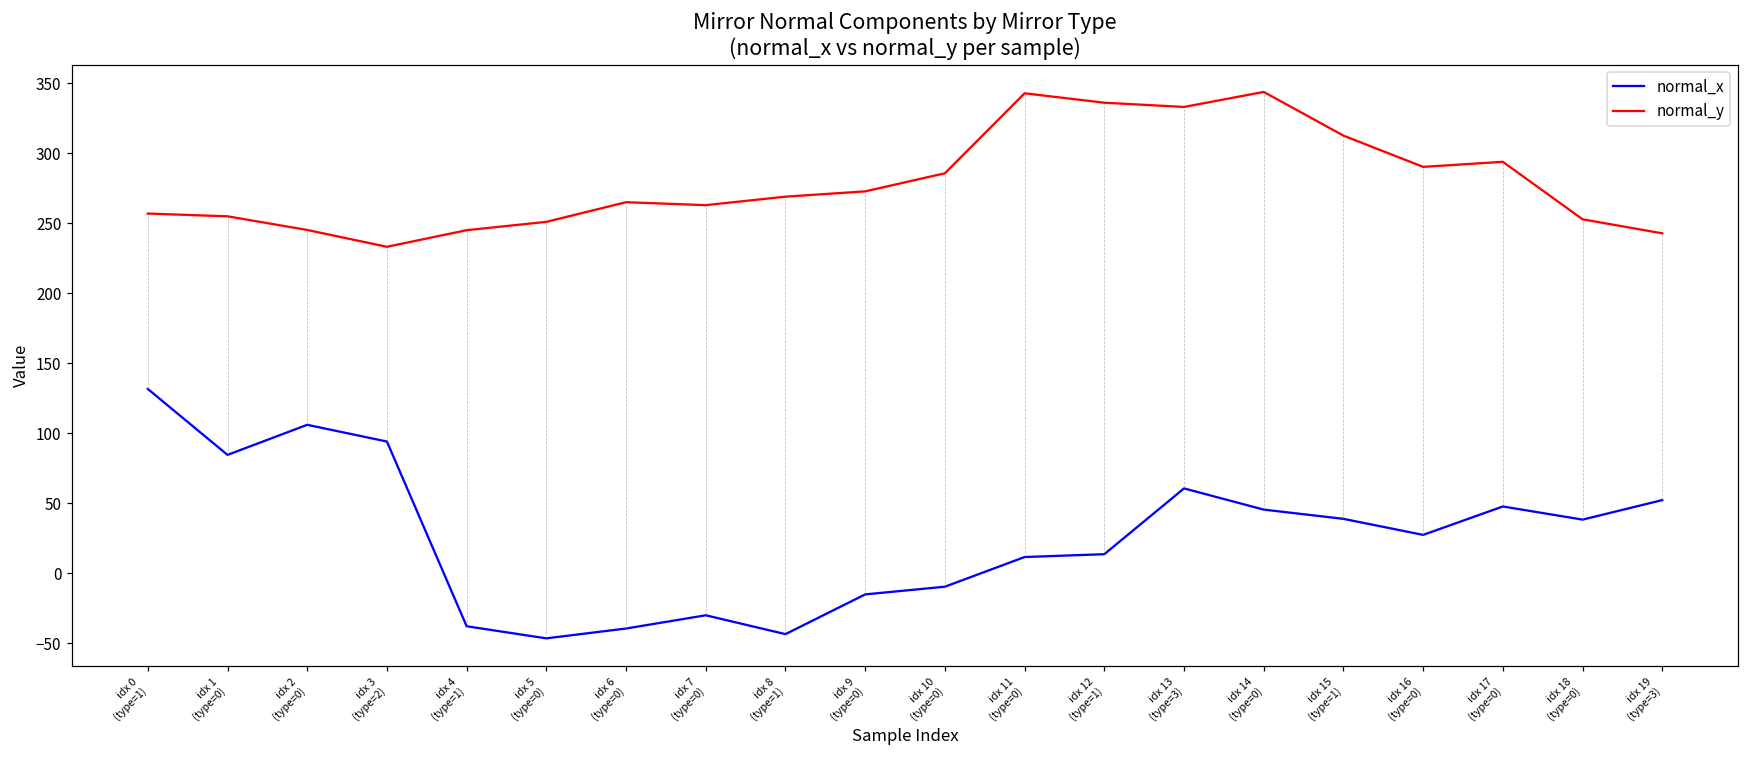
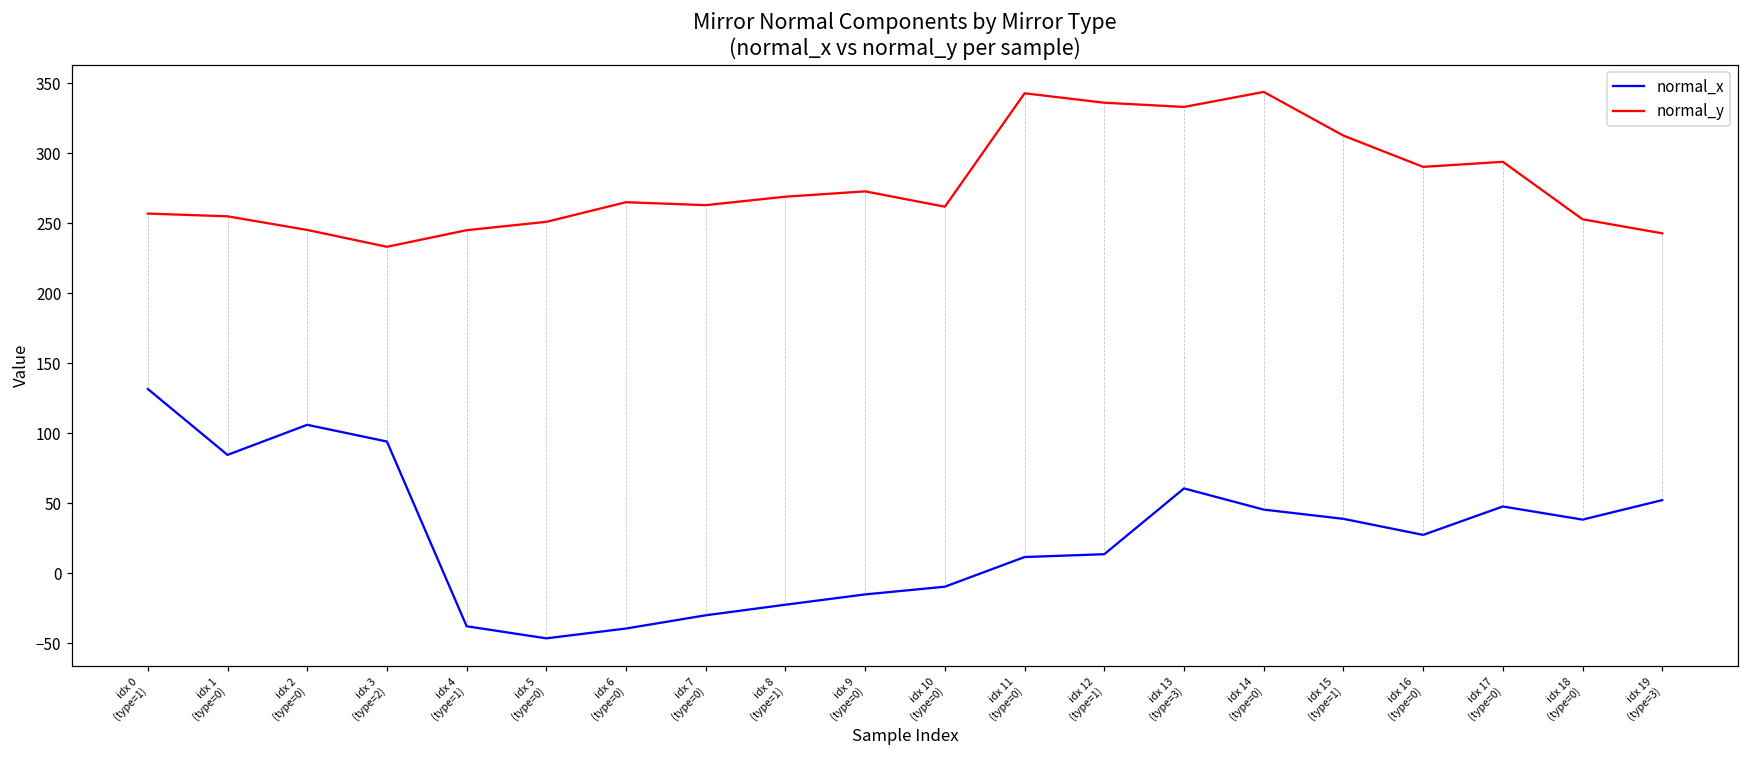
normal_x, idx 8 (type=1): -44 -> -23
normal_y, idx 10 (type=0): 286 -> 262
